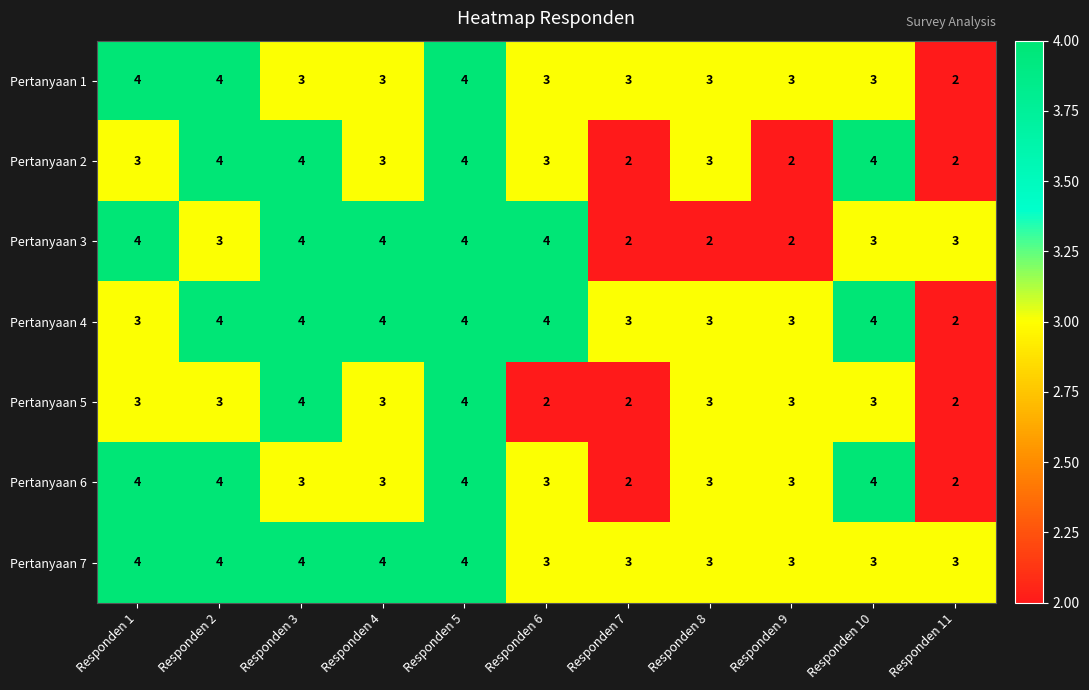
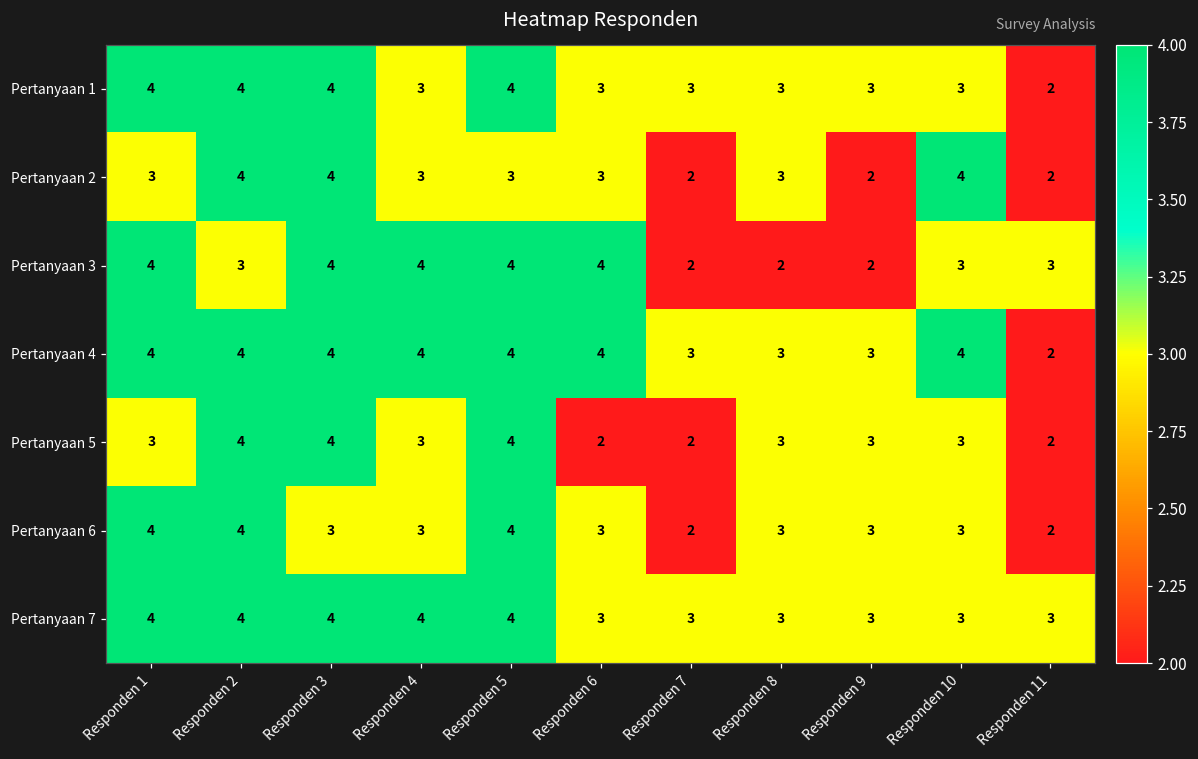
Pertanyaan 1, Responden 3: 3 -> 4
Pertanyaan 2, Responden 5: 4 -> 3
Pertanyaan 4, Responden 1: 3 -> 4
Pertanyaan 5, Responden 2: 3 -> 4
Pertanyaan 6, Responden 10: 4 -> 3
